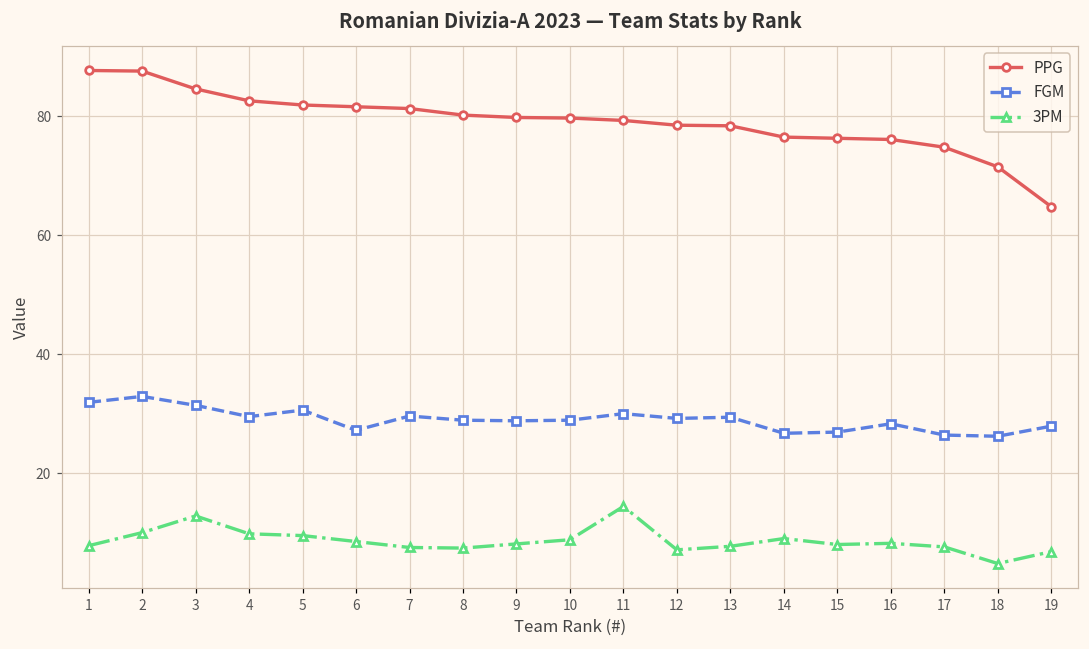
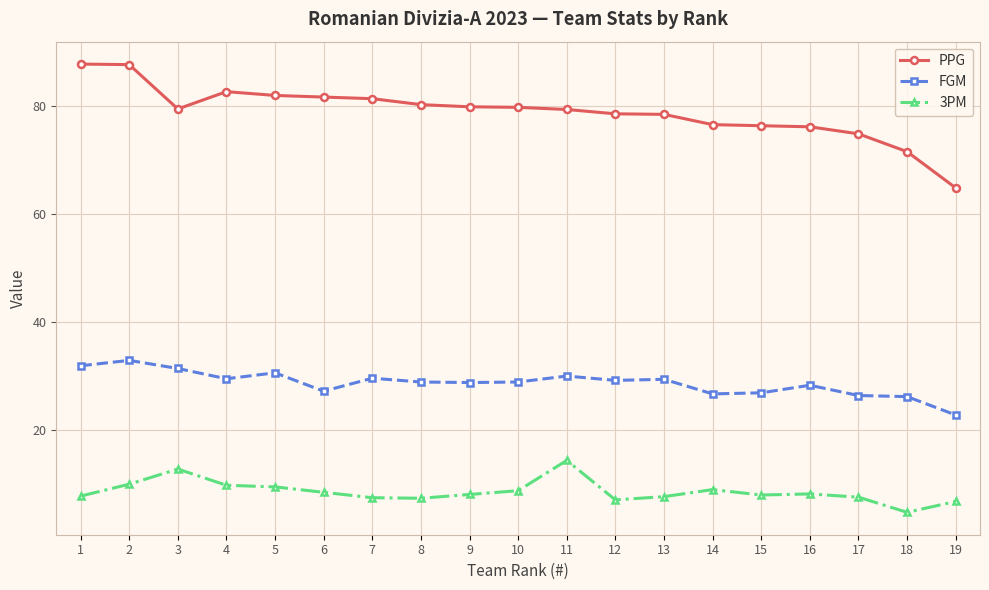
PPG, 3: 85 -> 79
FGM, 19: 28 -> 23
